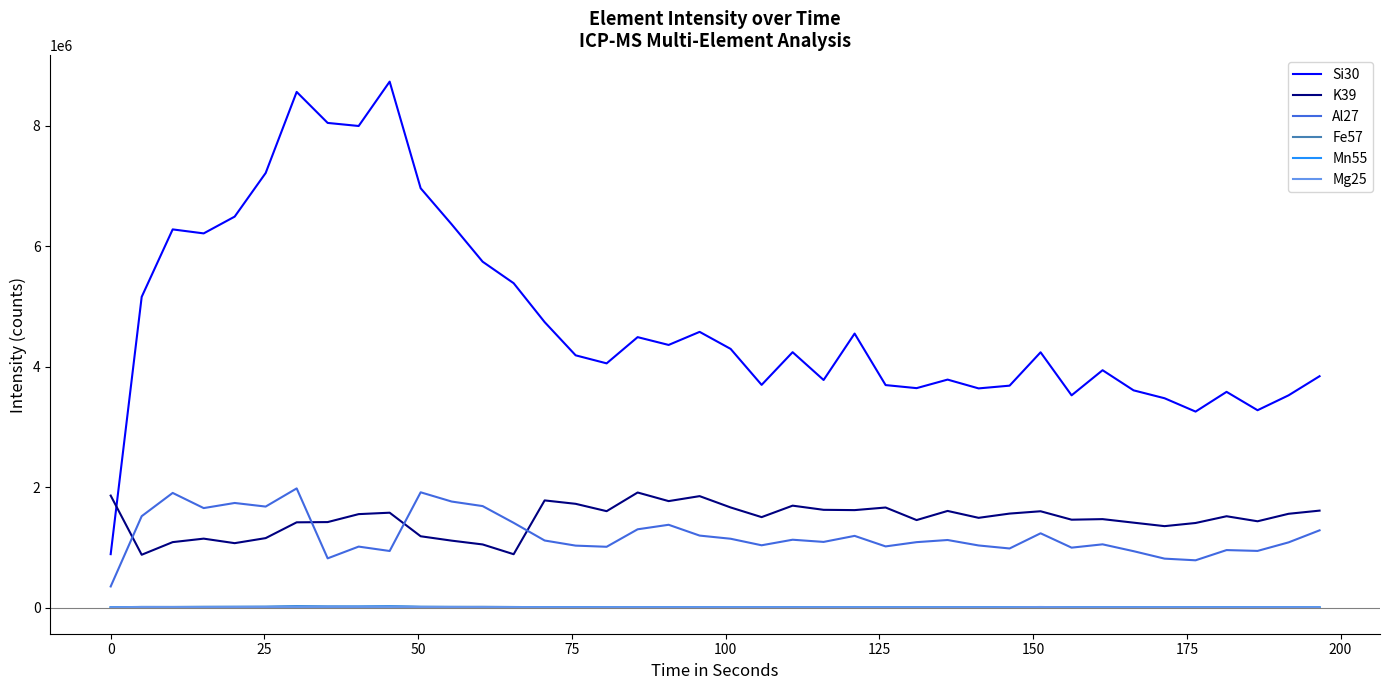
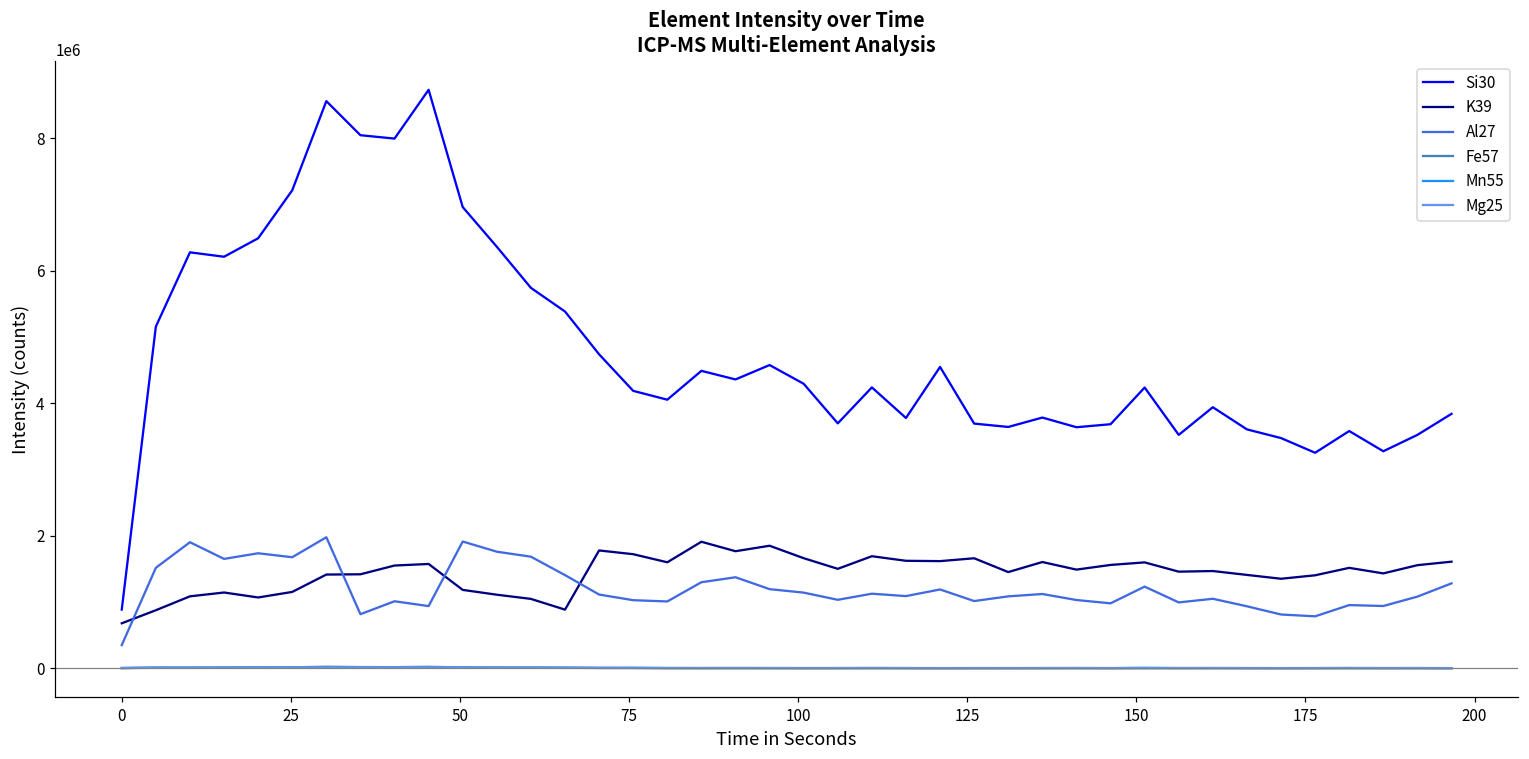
K39, 0: 1900000 -> 700000
